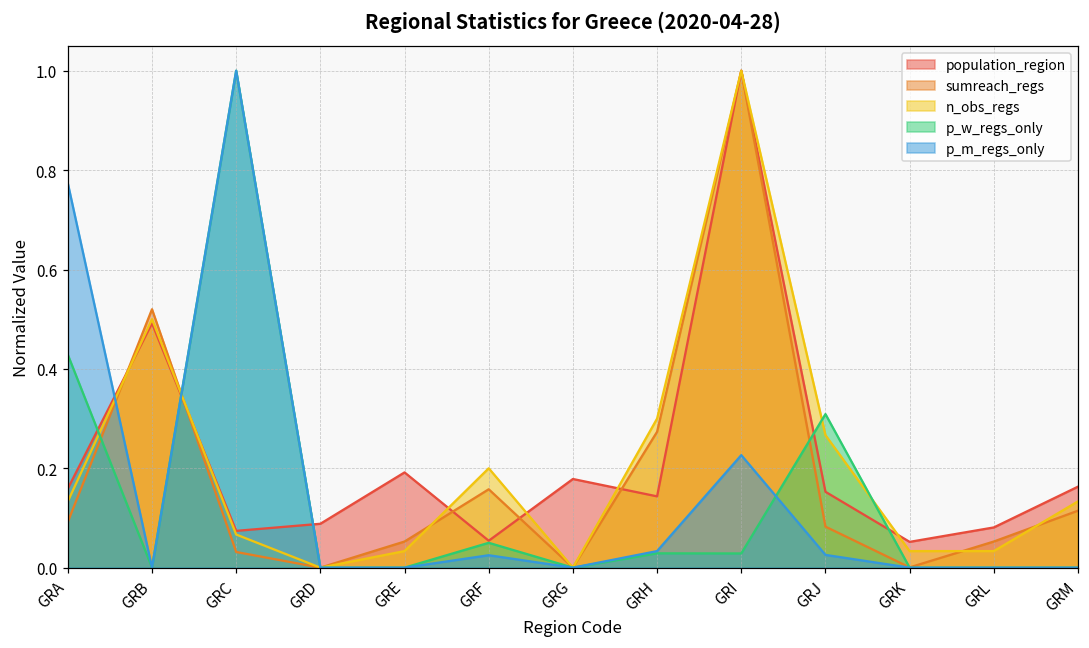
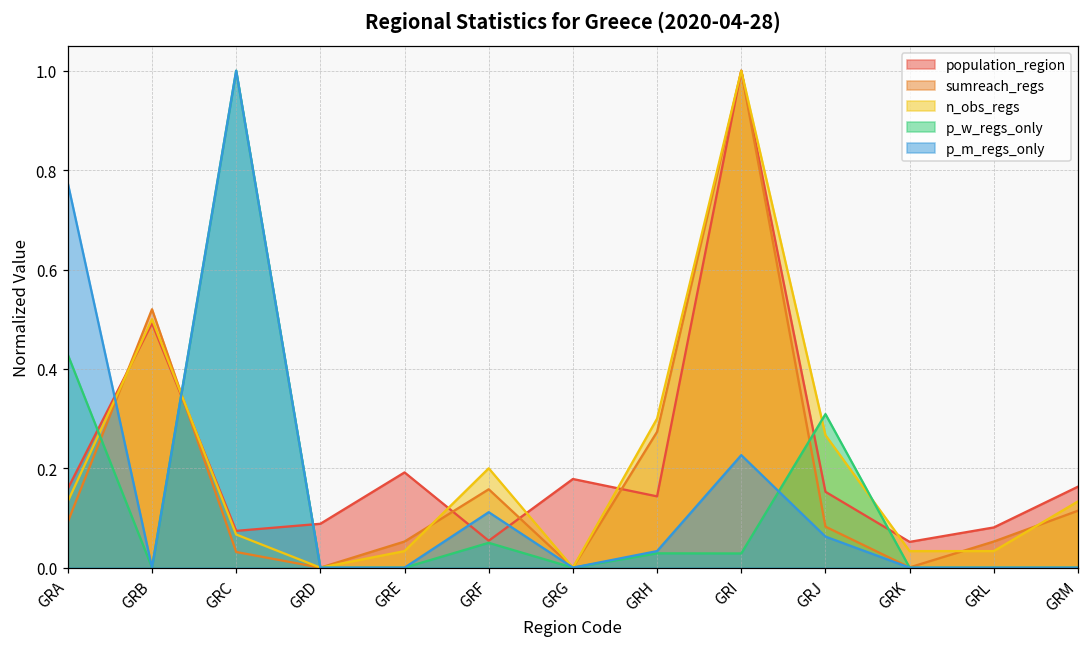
p_m_regs_only, GRF: 0.03 -> 0.11
p_m_regs_only, GRJ: 0.03 -> 0.06
